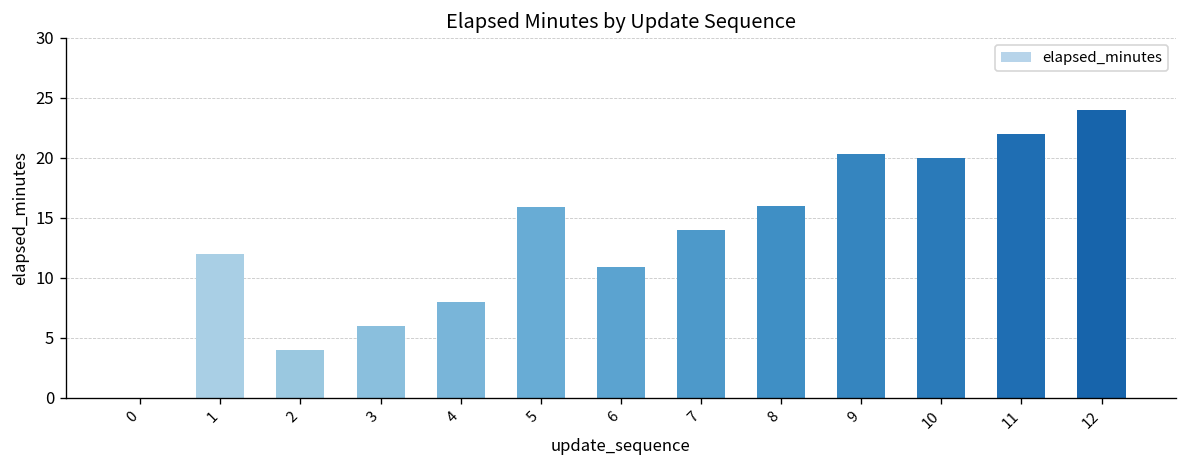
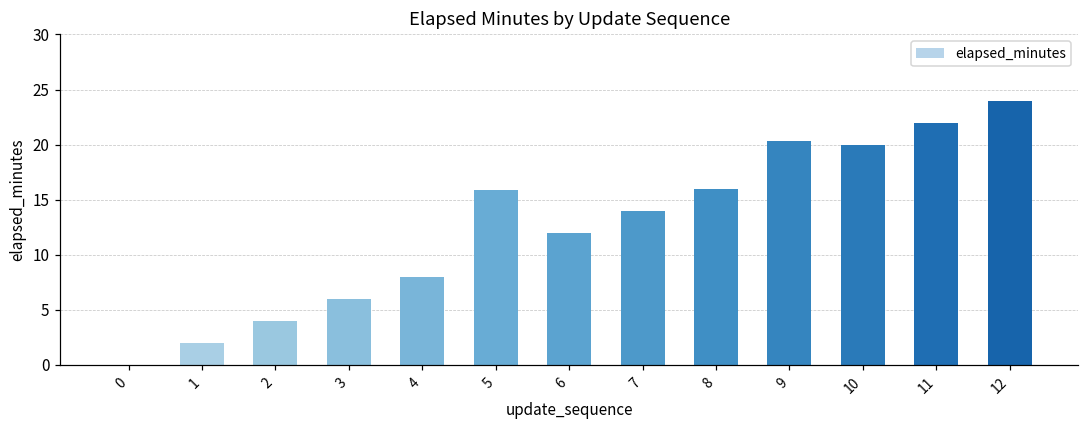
1: 12 -> 2
6: 10.9 -> 12.0
